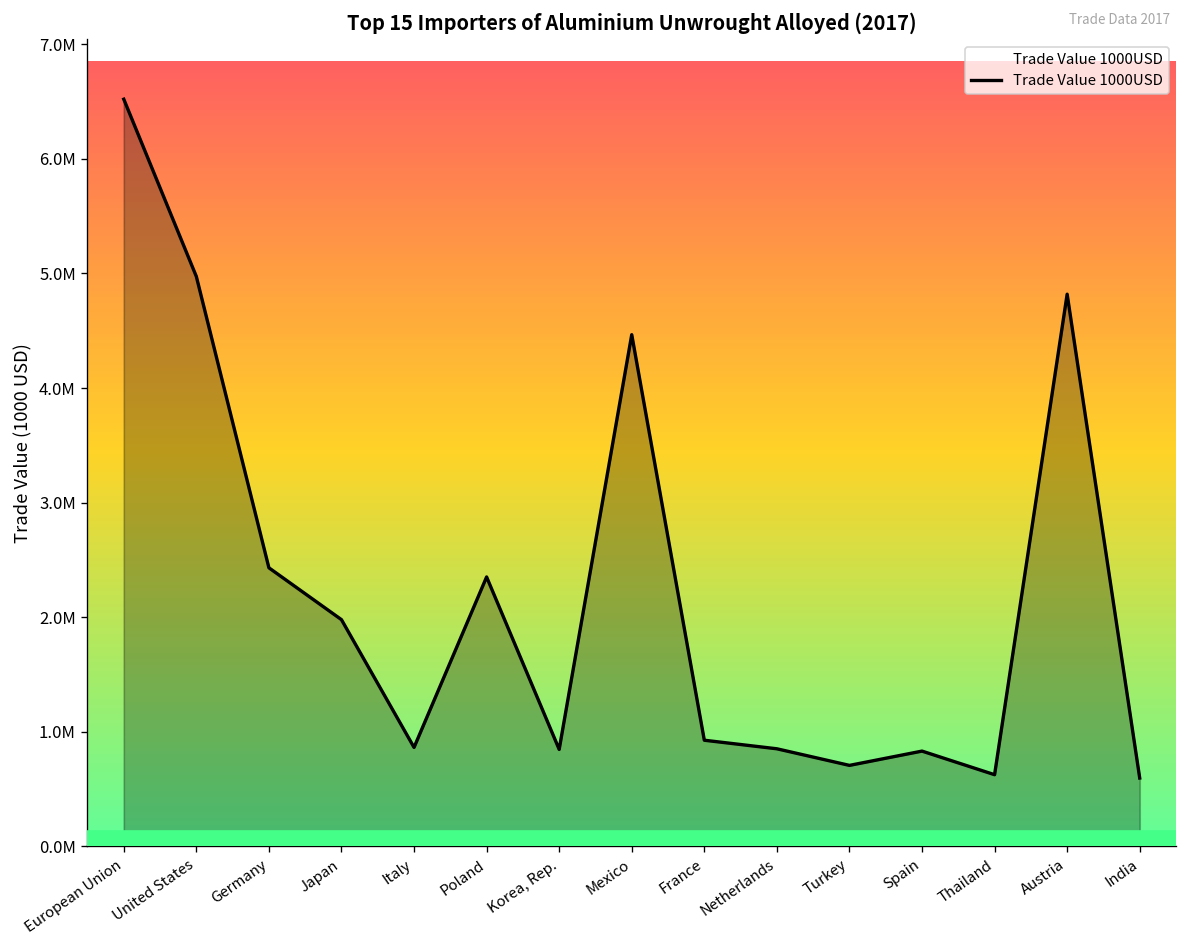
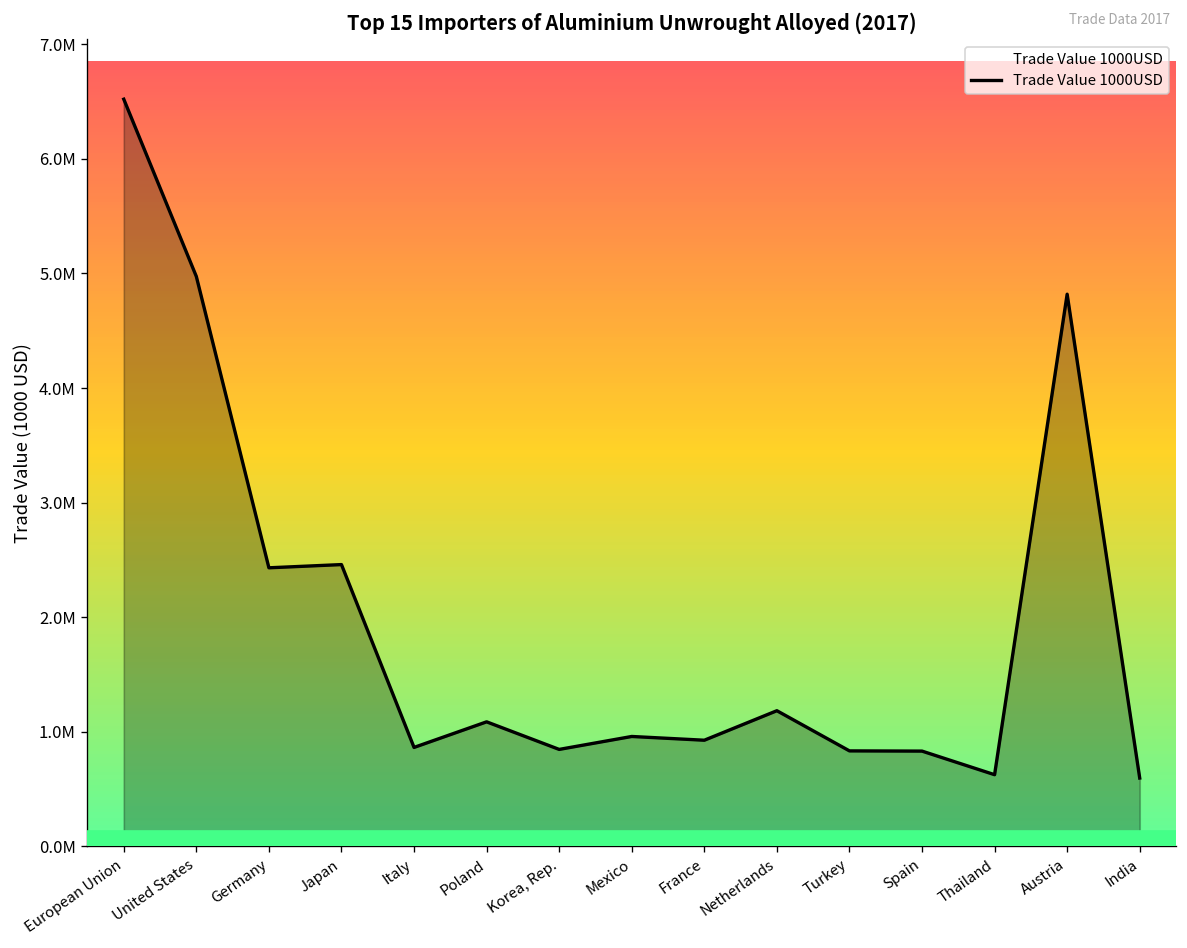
Japan: 2000000 -> 2500000
Poland: 2400000 -> 1100000
Mexico: 4500000 -> 1000000
Netherlands: 900000 -> 1200000
Turkey: 700000 -> 800000
